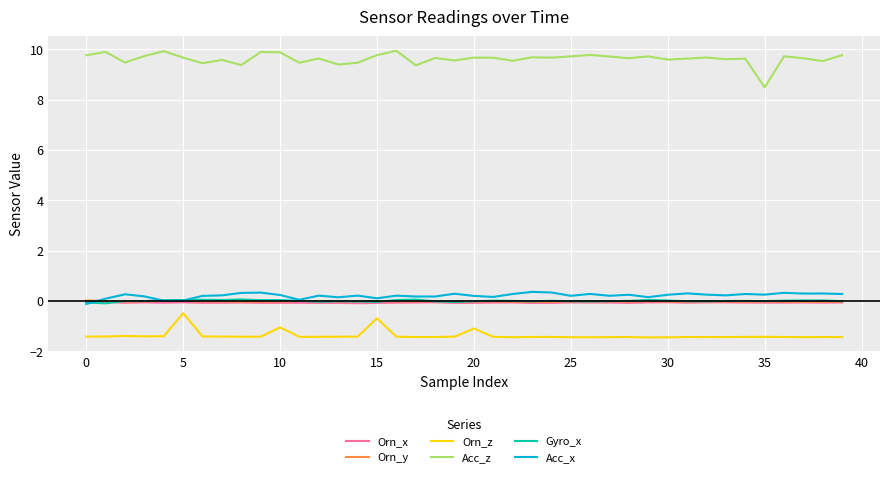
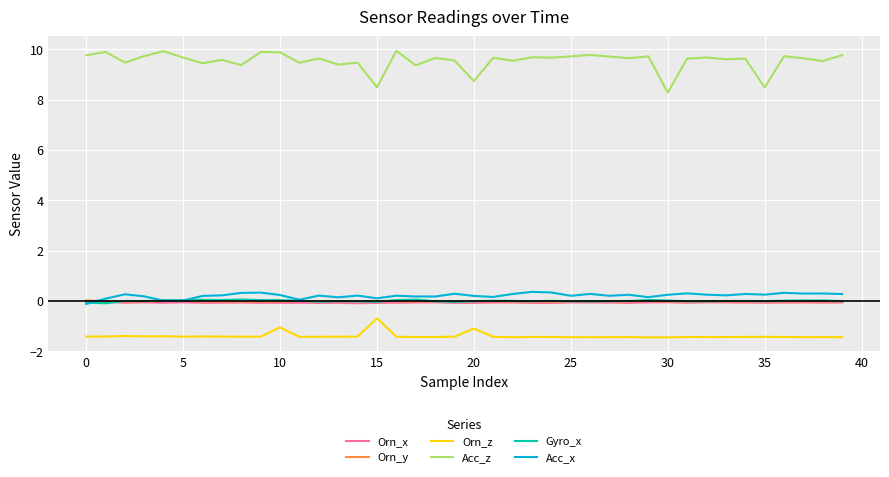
Orn_z, 5: -0.5 -> -1.4
Acc_z, 15: 9.8 -> 8.5
Acc_z, 20: 9.7 -> 8.7
Acc_z, 30: 9.6 -> 8.3
